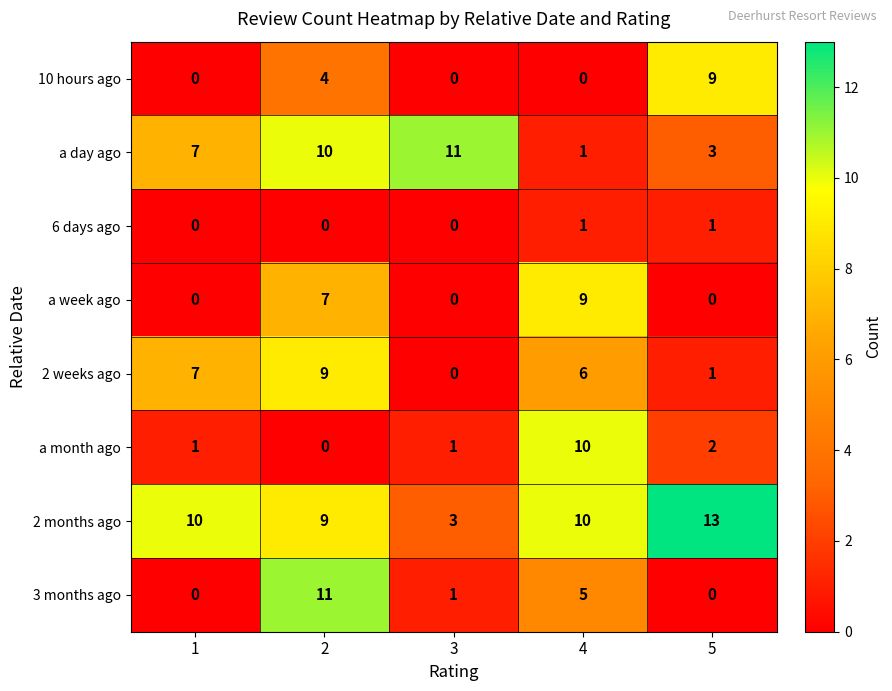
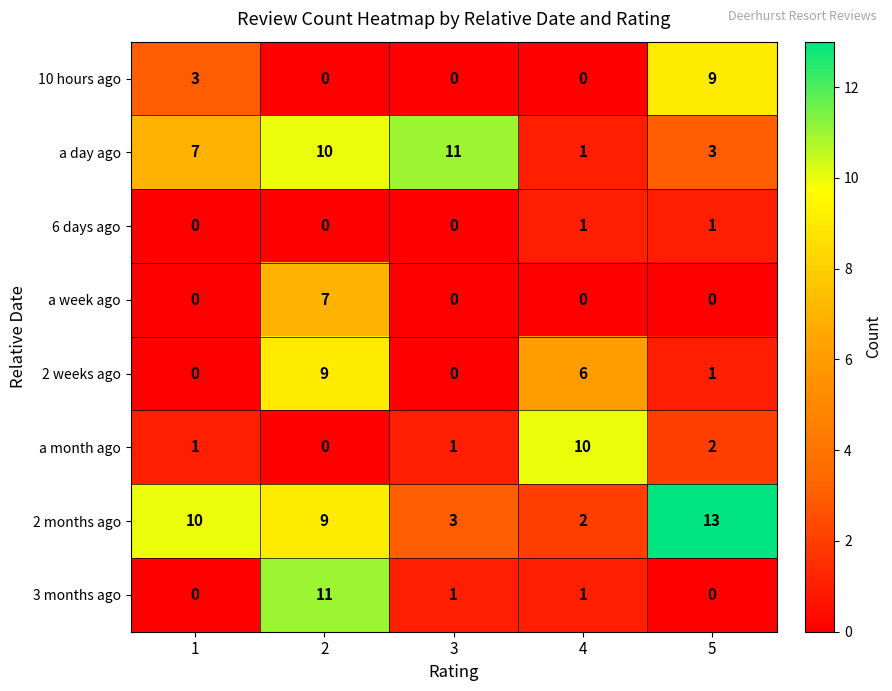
10 hours ago, 1: 0 -> 3
10 hours ago, 2: 4 -> 0
a week ago, 4: 9 -> 0
2 weeks ago, 1: 7 -> 0
2 months ago, 4: 10 -> 2
3 months ago, 4: 5 -> 1
